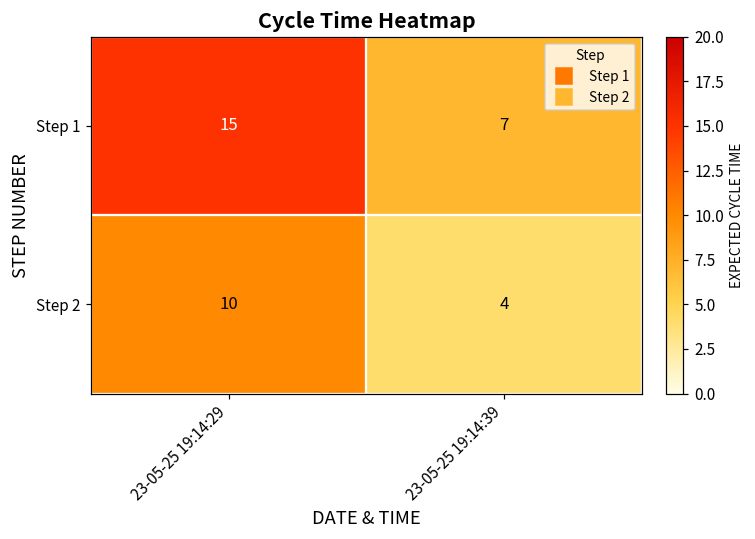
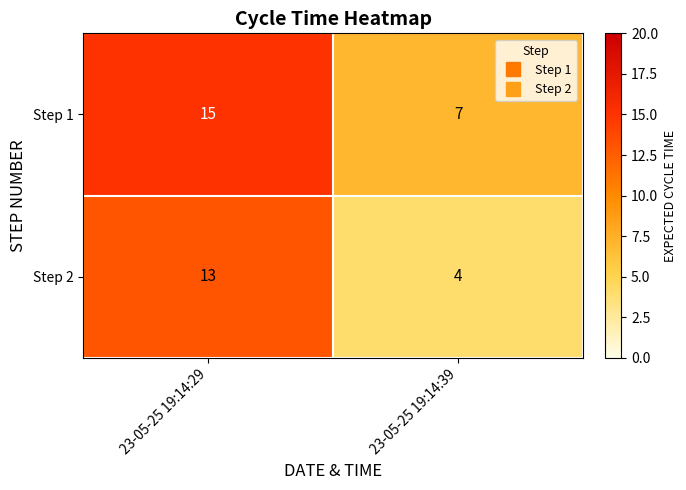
Step 2, 23-05-25 19:14:29: 10 -> 13
